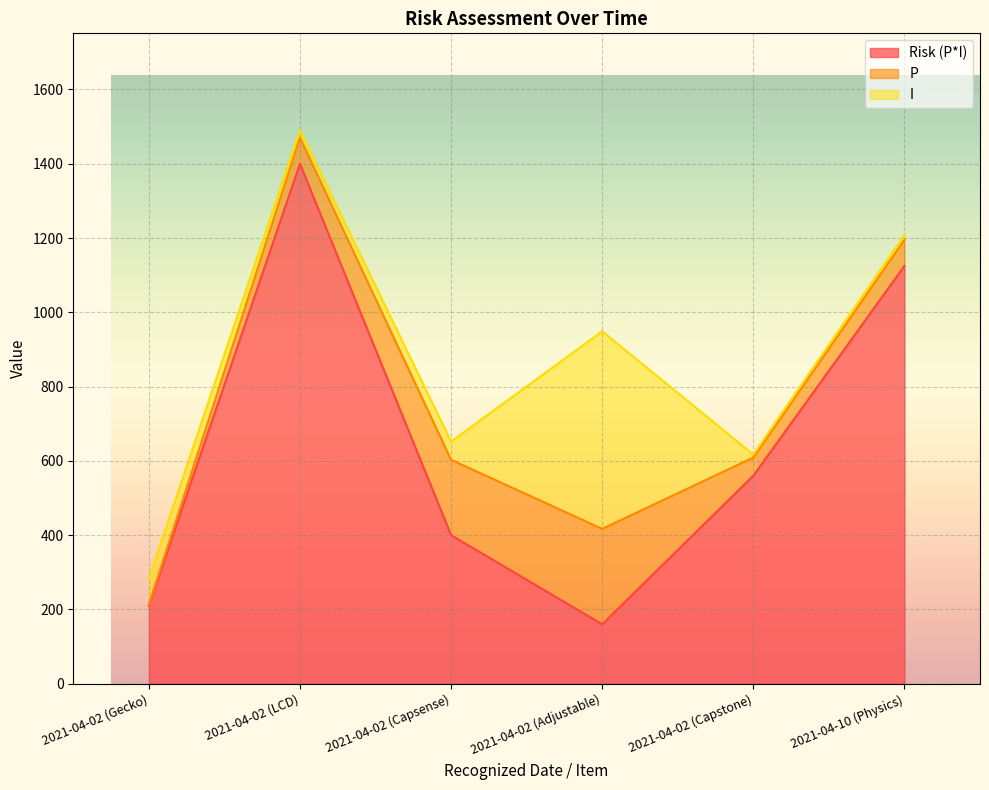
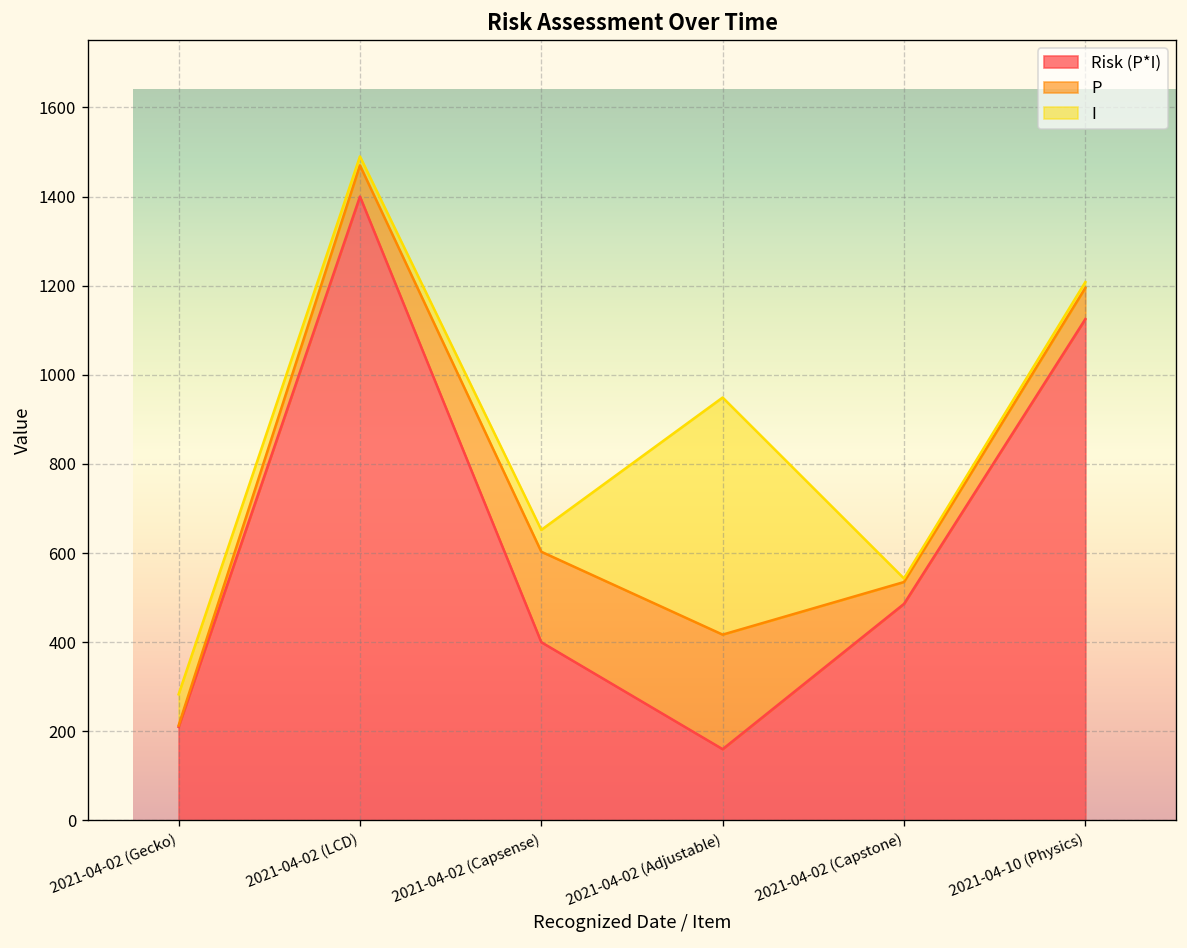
Risk (P*I), 2021-04-02 (Capstone): 560 -> 490
